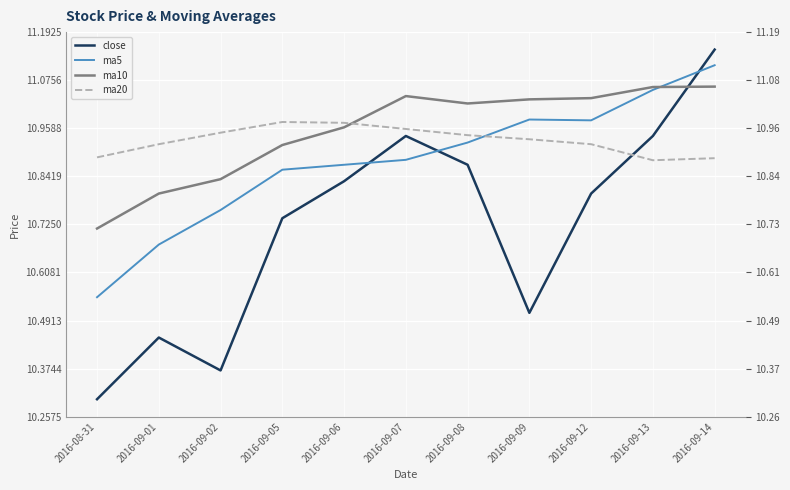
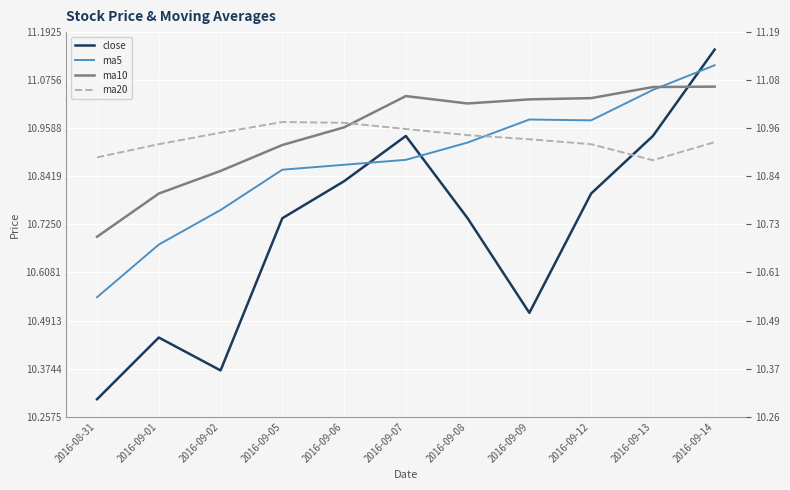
ma10, 2016-08-31: 10.72 -> 10.70
ma10, 2016-09-02: 10.84 -> 10.86
close, 2016-09-08: 10.87 -> 10.74
ma20, 2016-09-14: 10.89 -> 10.93
